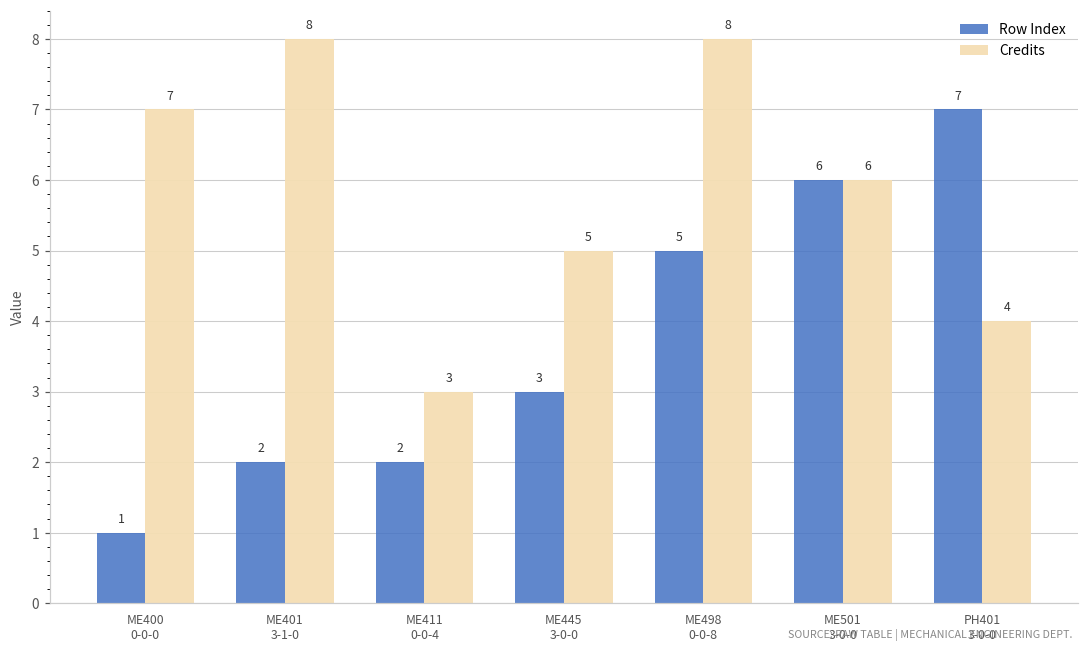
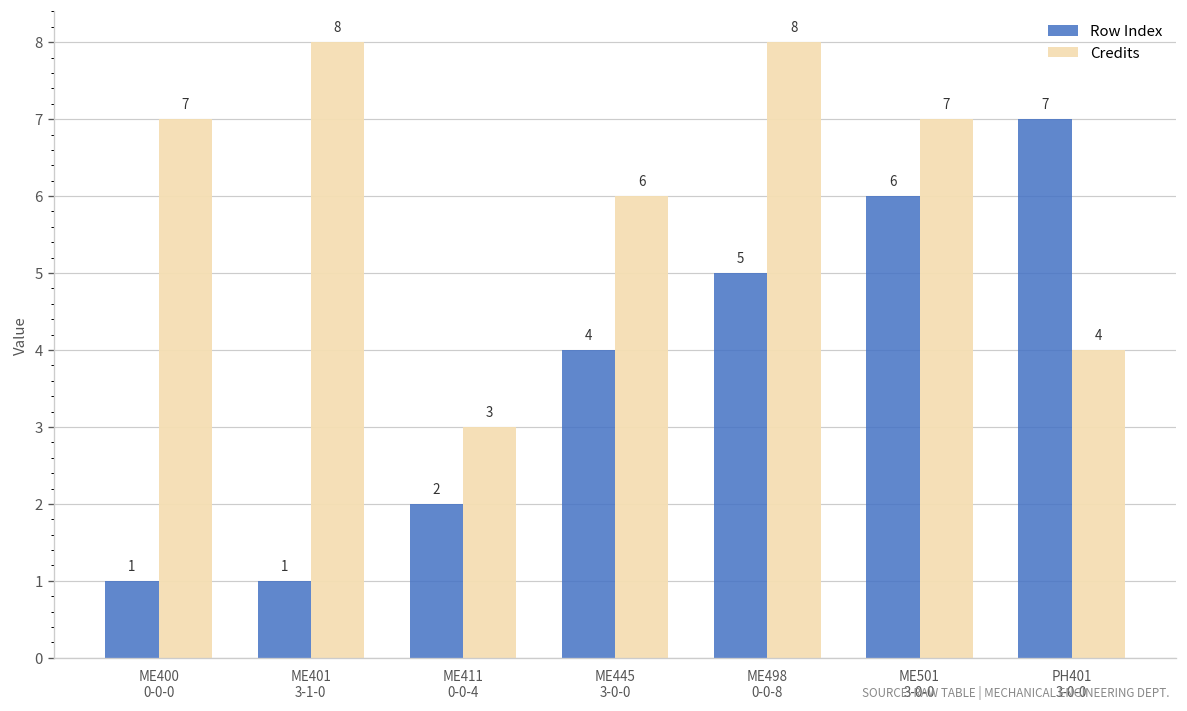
Row Index, ME401 3-1-0: 2 -> 1
Row Index, ME445 3-0-0: 3 -> 4
Credits, ME445 3-0-0: 5 -> 6
Credits, ME501 3-0-0: 6 -> 7
